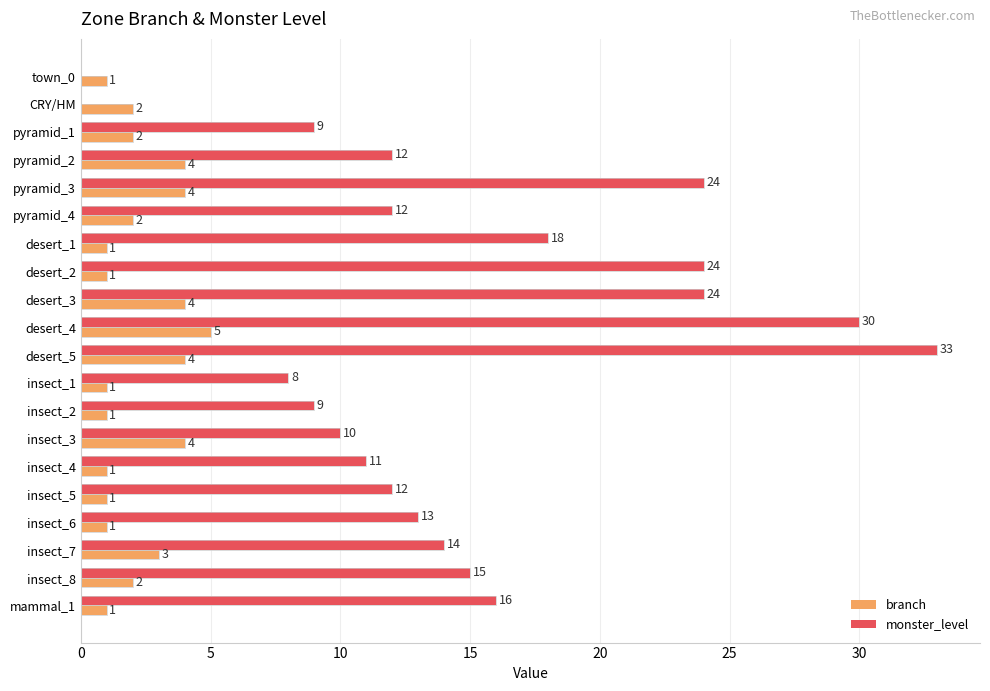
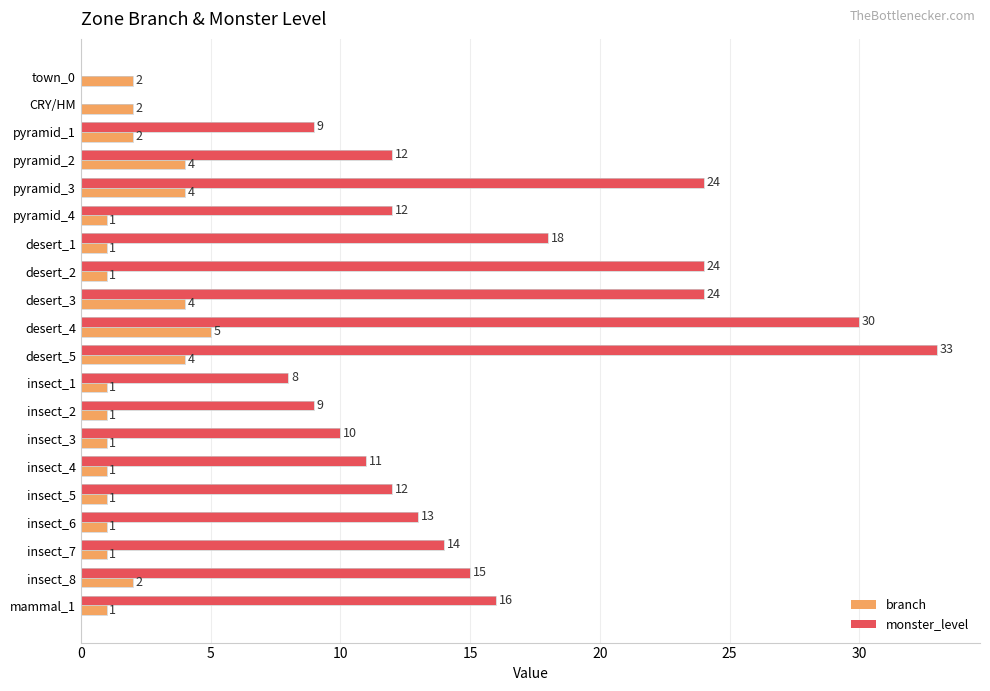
branch, town_0: 1 -> 2
branch, pyramid_4: 2 -> 1
branch, insect_3: 4 -> 1
branch, insect_7: 3 -> 1
